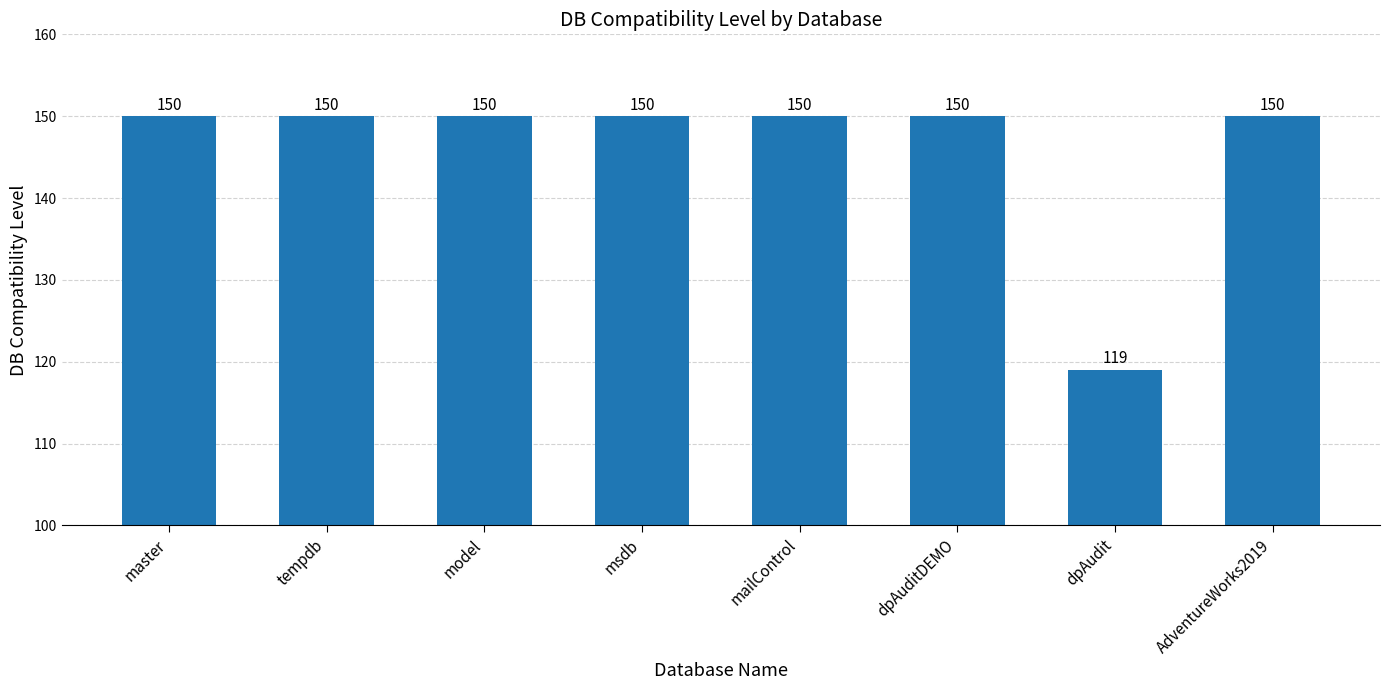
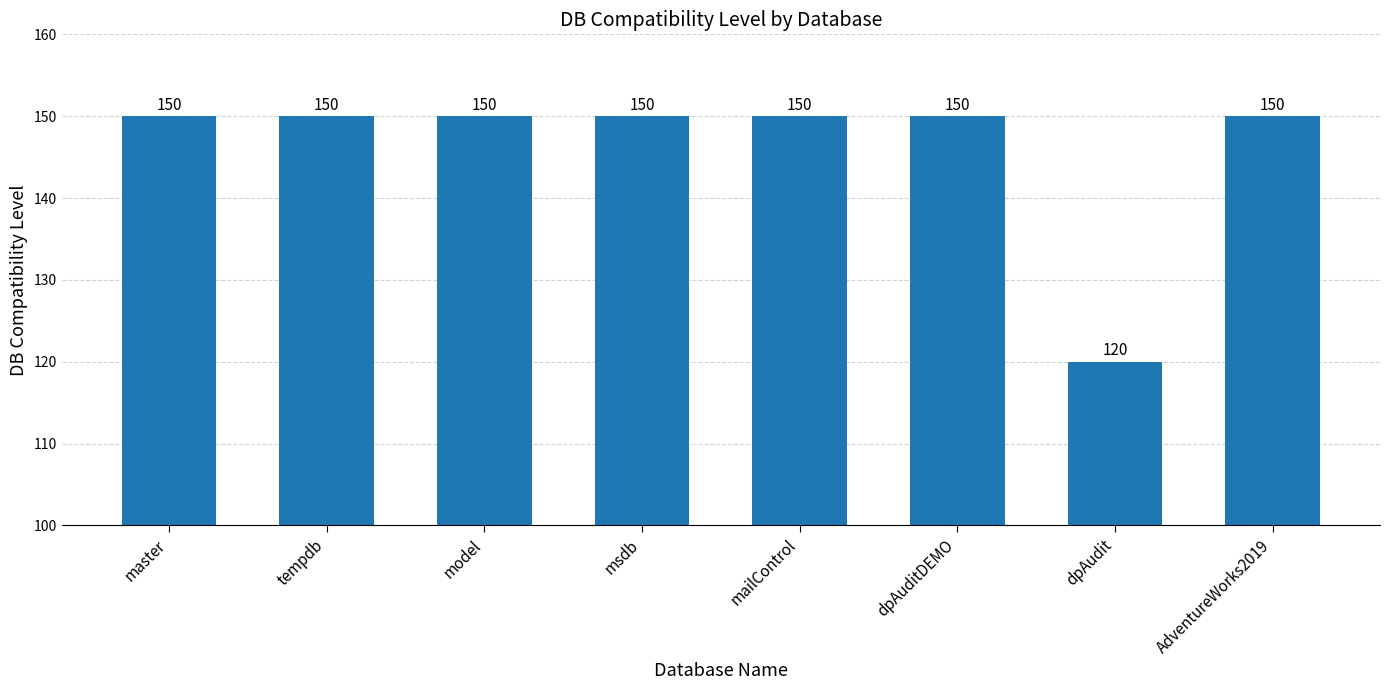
dpAudit: 119 -> 120
